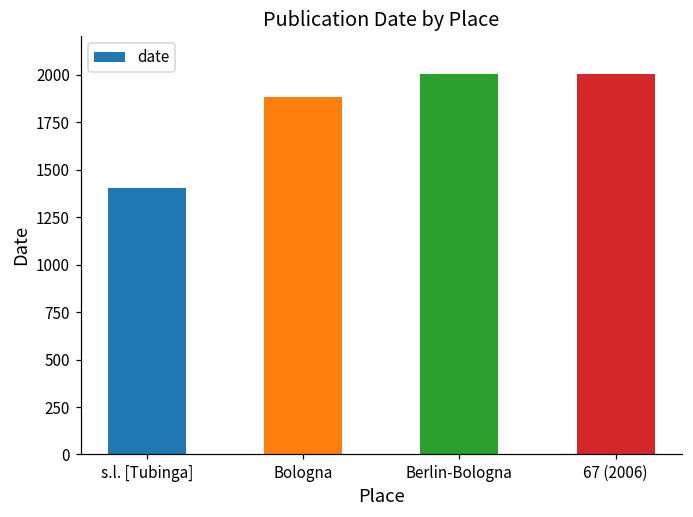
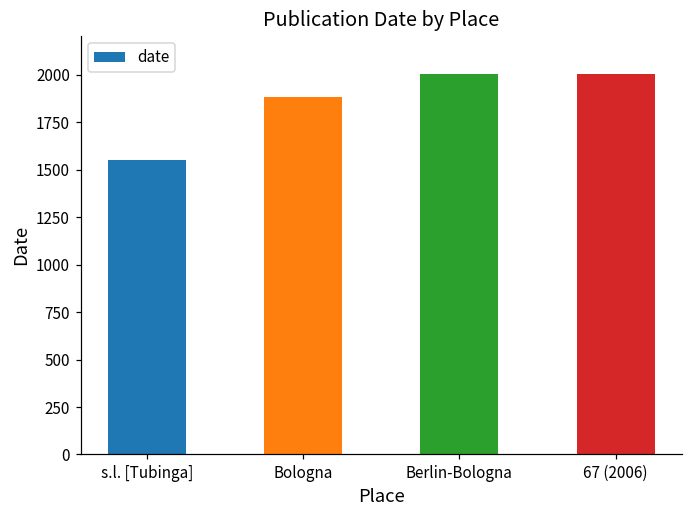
s.l. [Tubinga]: 1410 -> 1550
